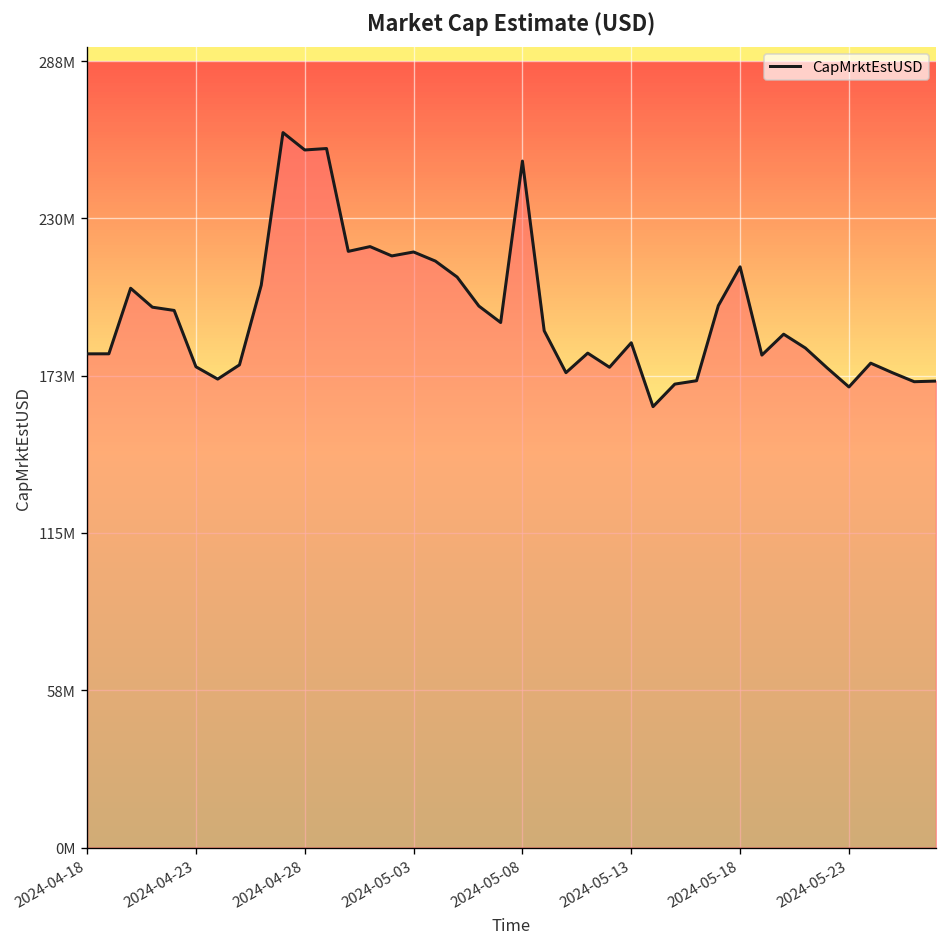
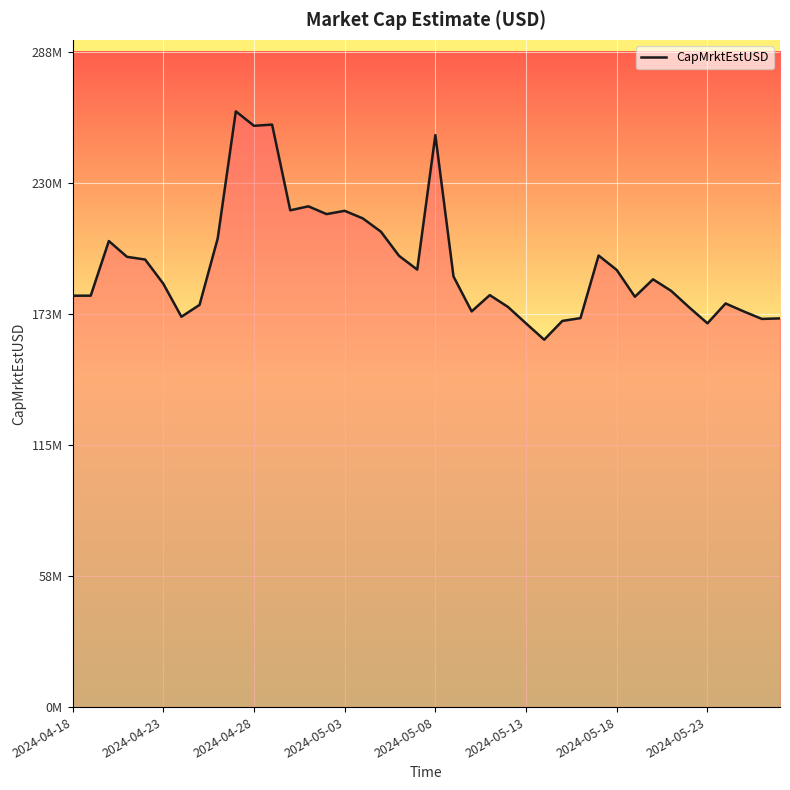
2024-04-23: 176000000 -> 186000000
2024-05-13: 185000000 -> 169000000
2024-05-18: 213000000 -> 192000000
